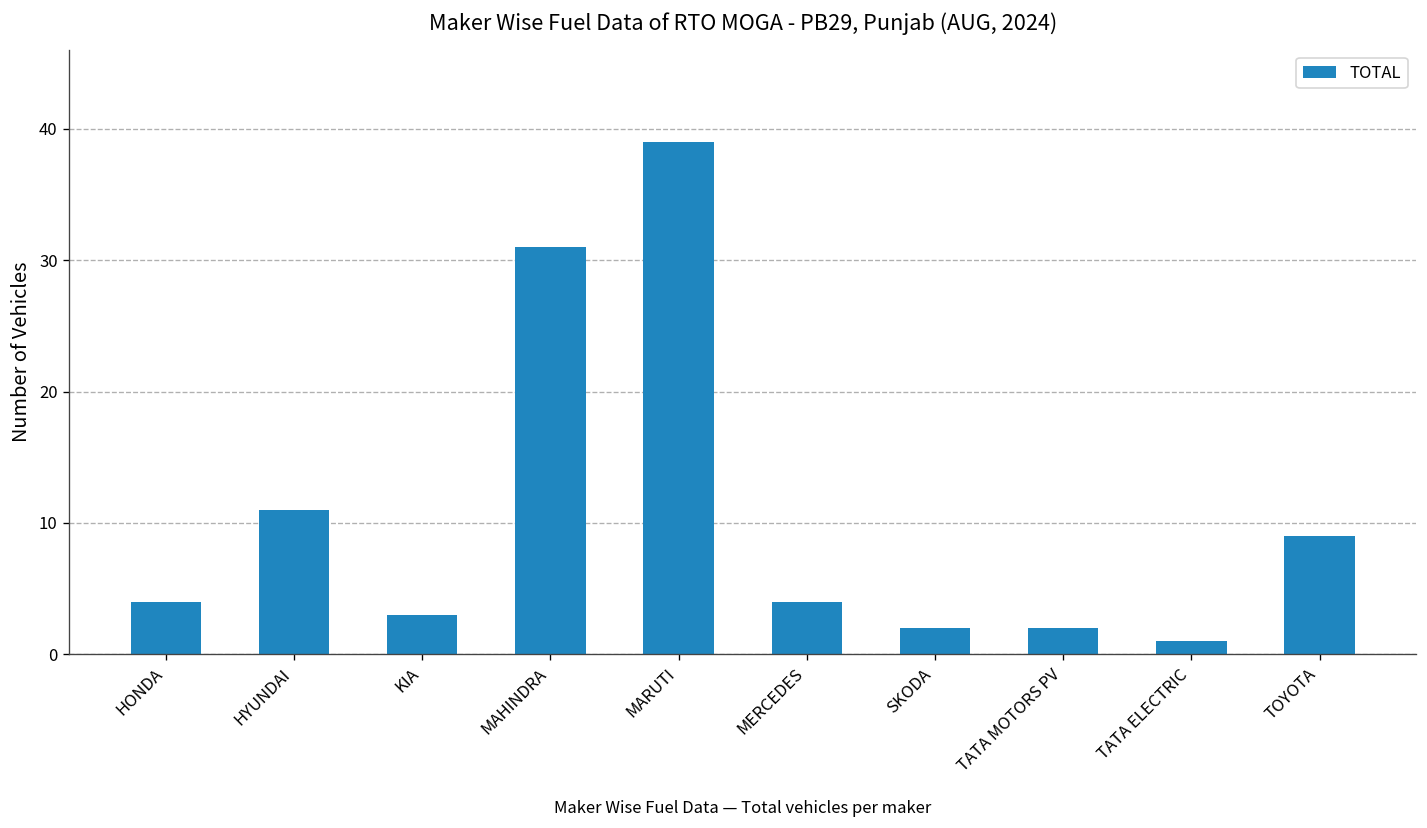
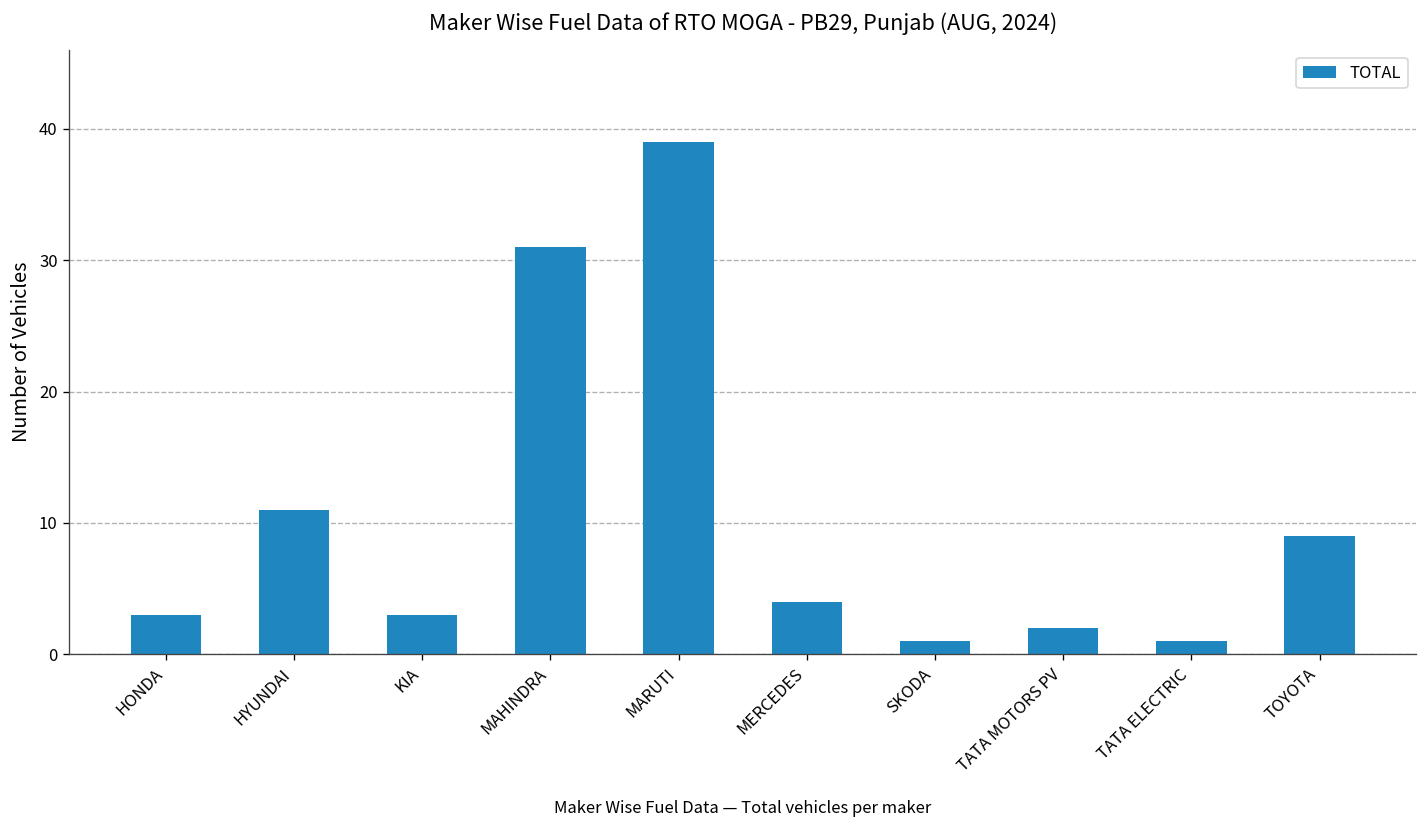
HONDA: 4 -> 3
SKODA: 2 -> 1
